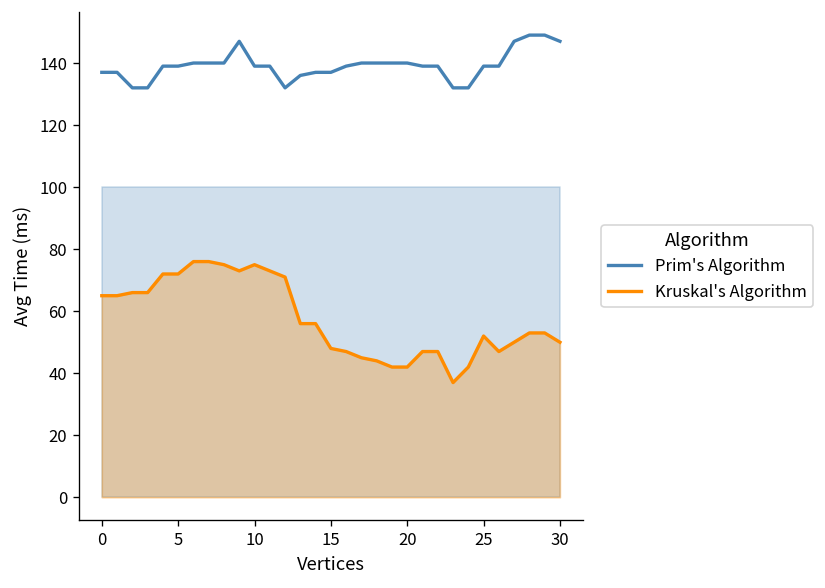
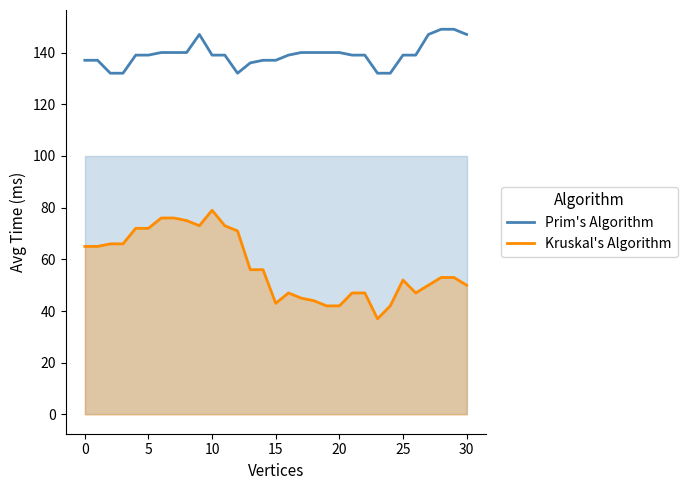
Kruskal's Algorithm, 10: 75 -> 79
Kruskal's Algorithm, 15: 48 -> 43
